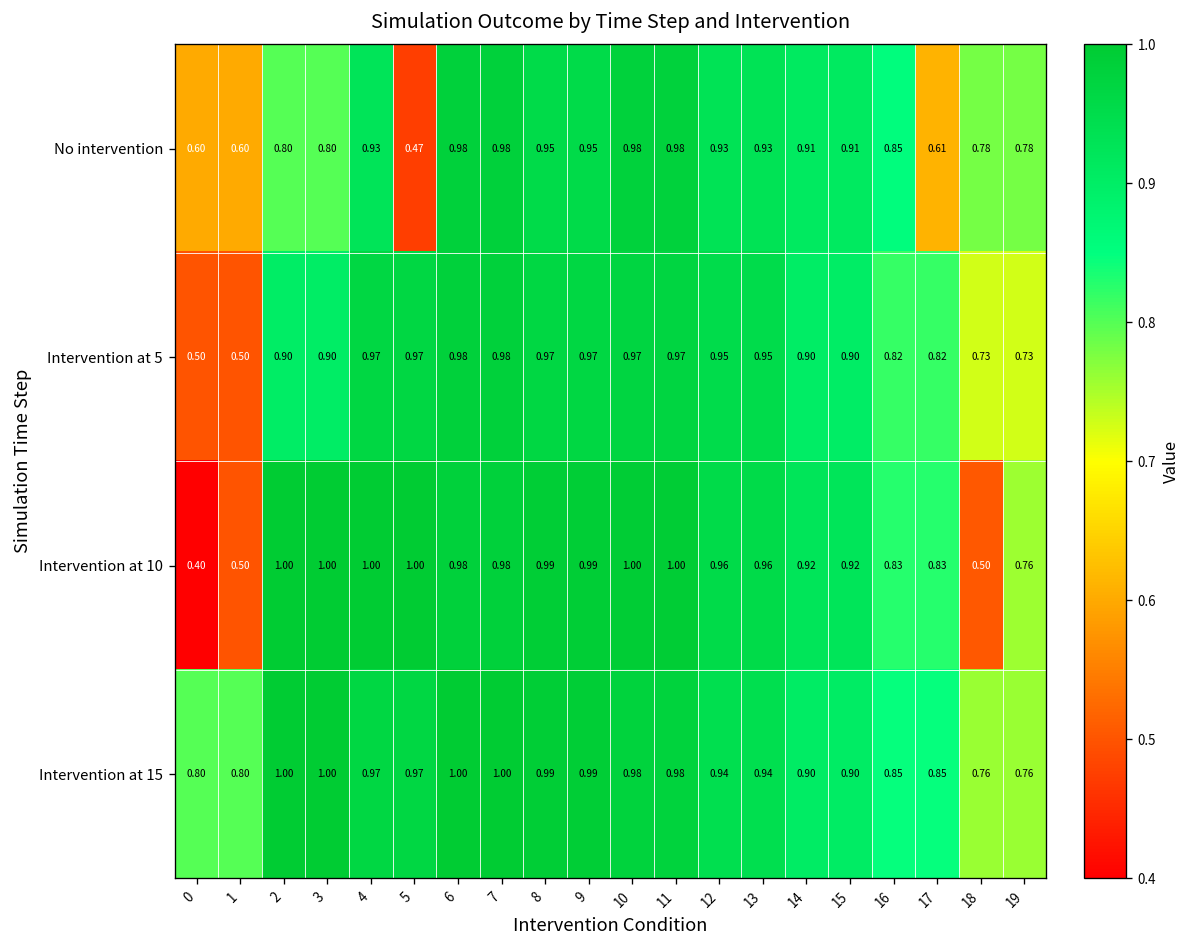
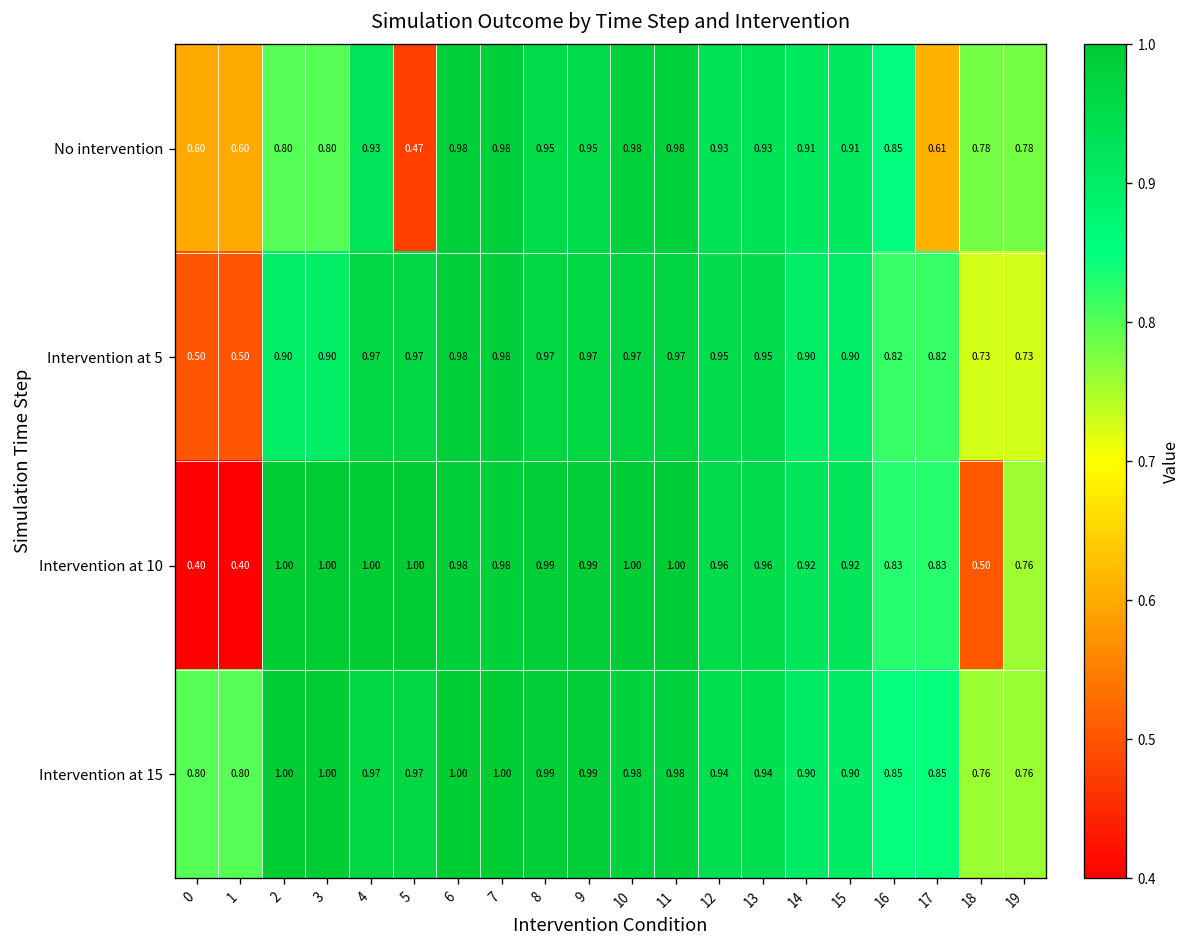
Intervention at 10, 1: 0.50 -> 0.40
